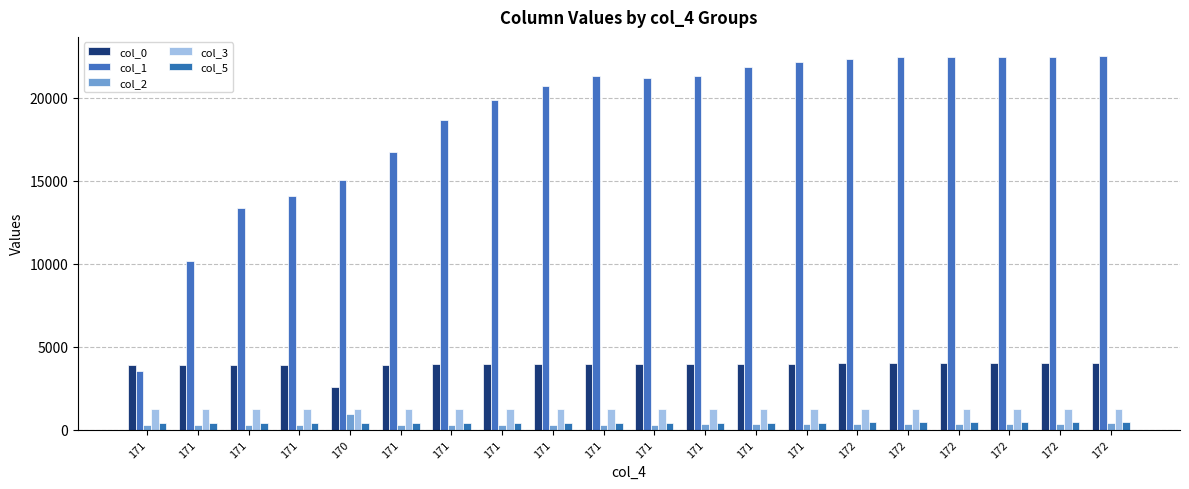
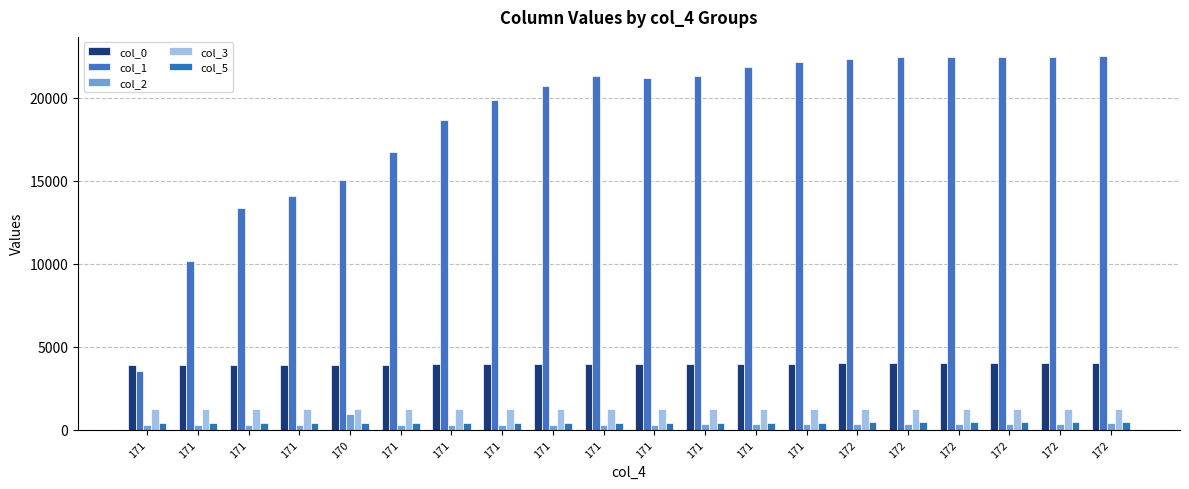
col_0, 170: 2600 -> 3900
